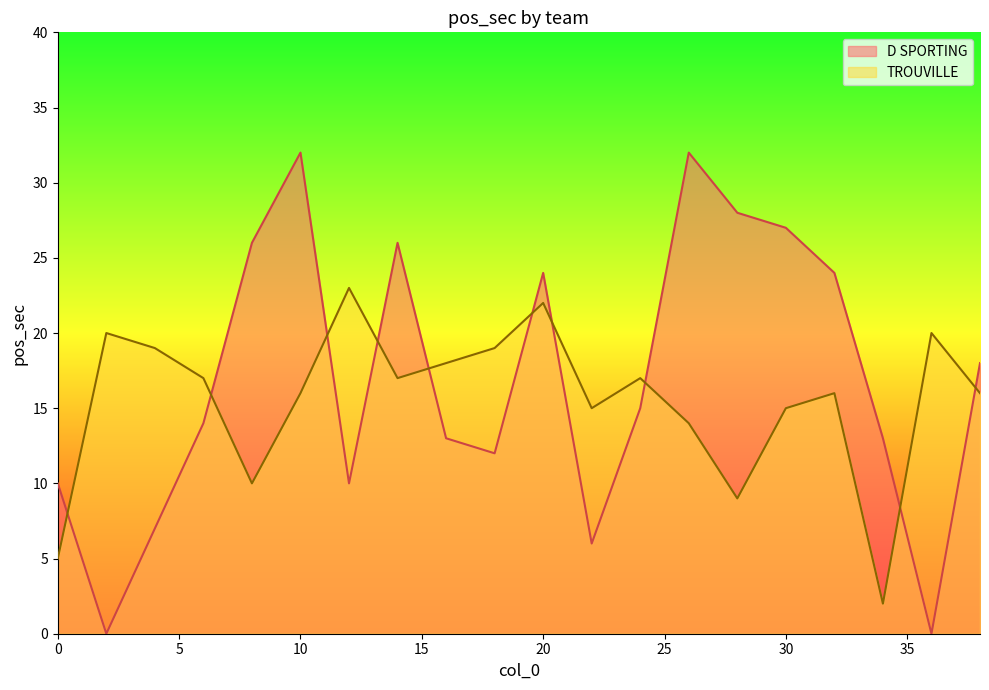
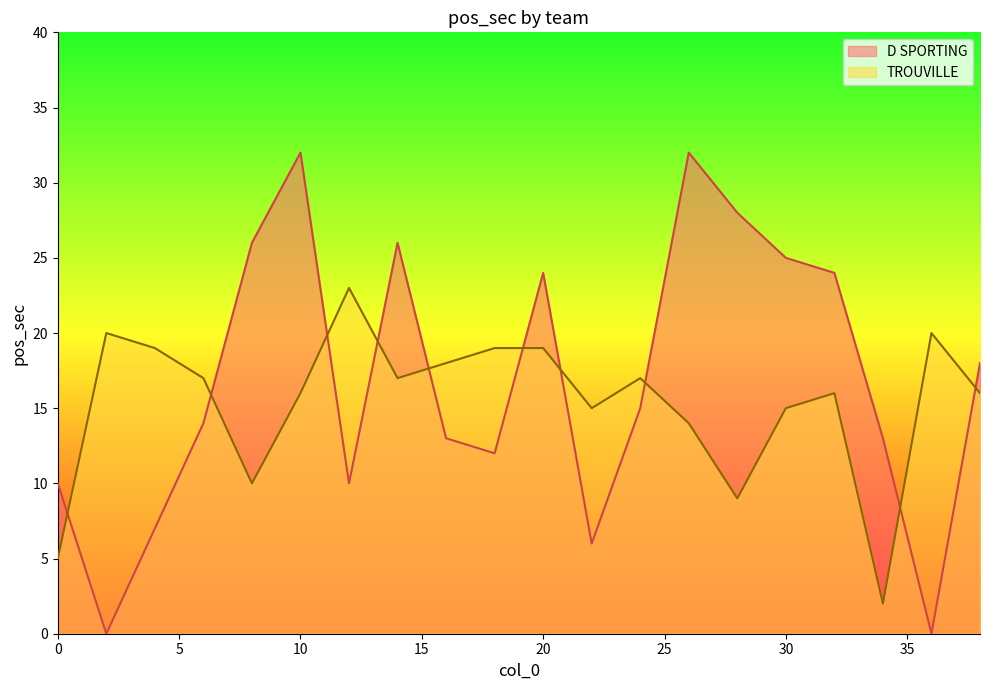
TROUVILLE, 20: 22 -> 19
D SPORTING, 30: 27 -> 25
